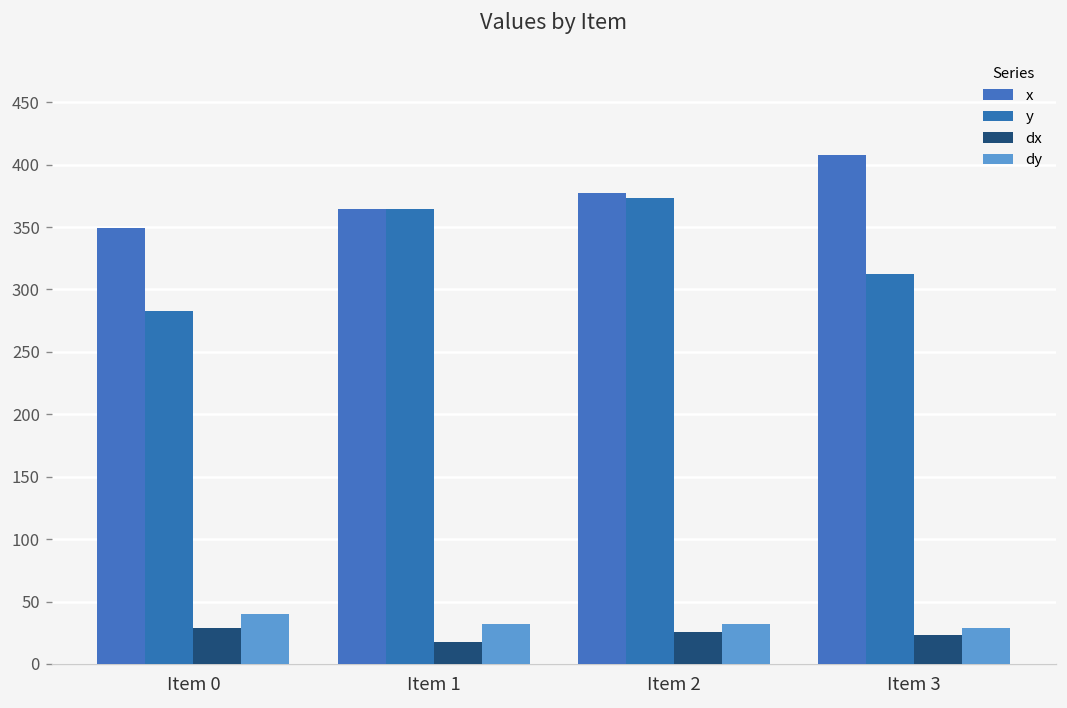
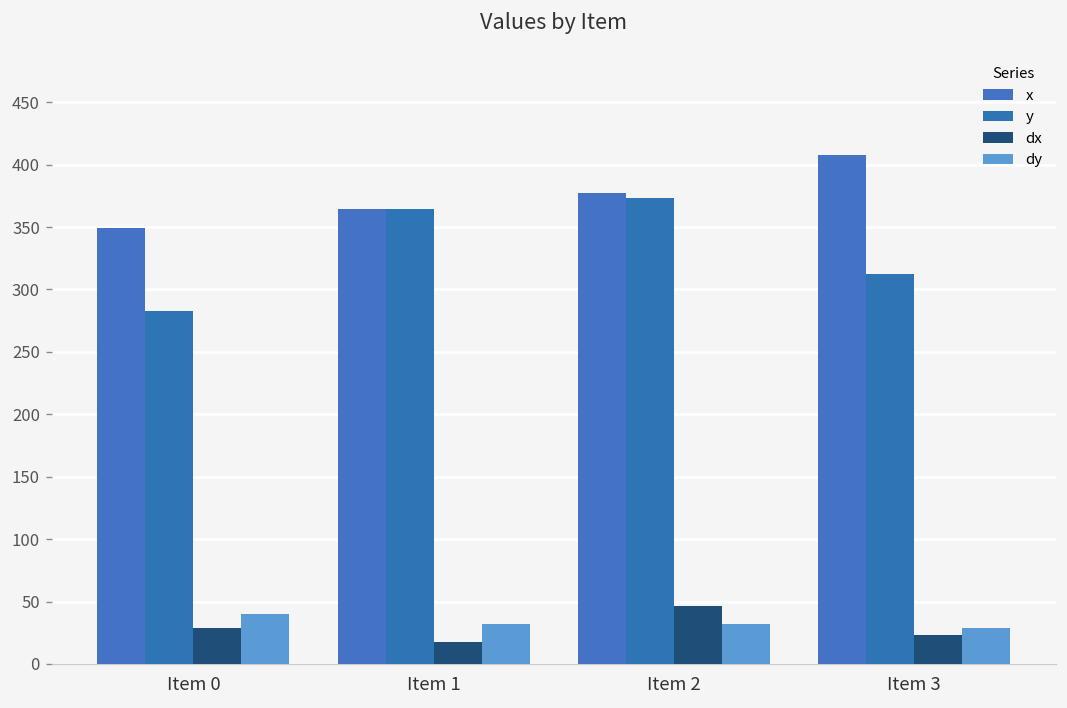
dx, Item 2: 26 -> 47
